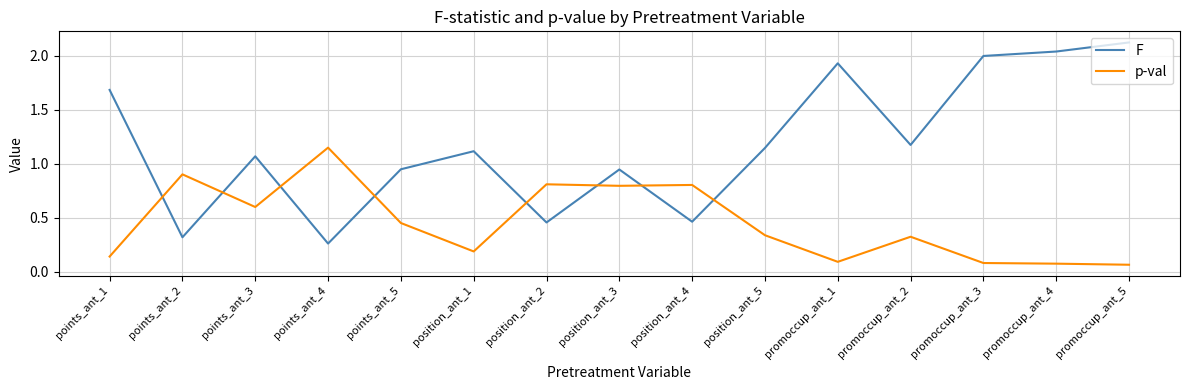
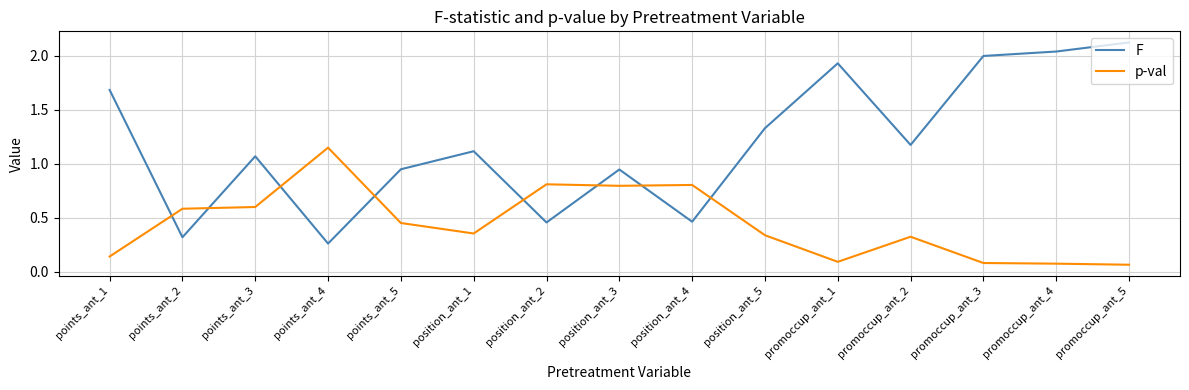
p-val, points_ant_2: 0.90 -> 0.58
p-val, position_ant_1: 0.19 -> 0.35
F, position_ant_5: 1.15 -> 1.33
